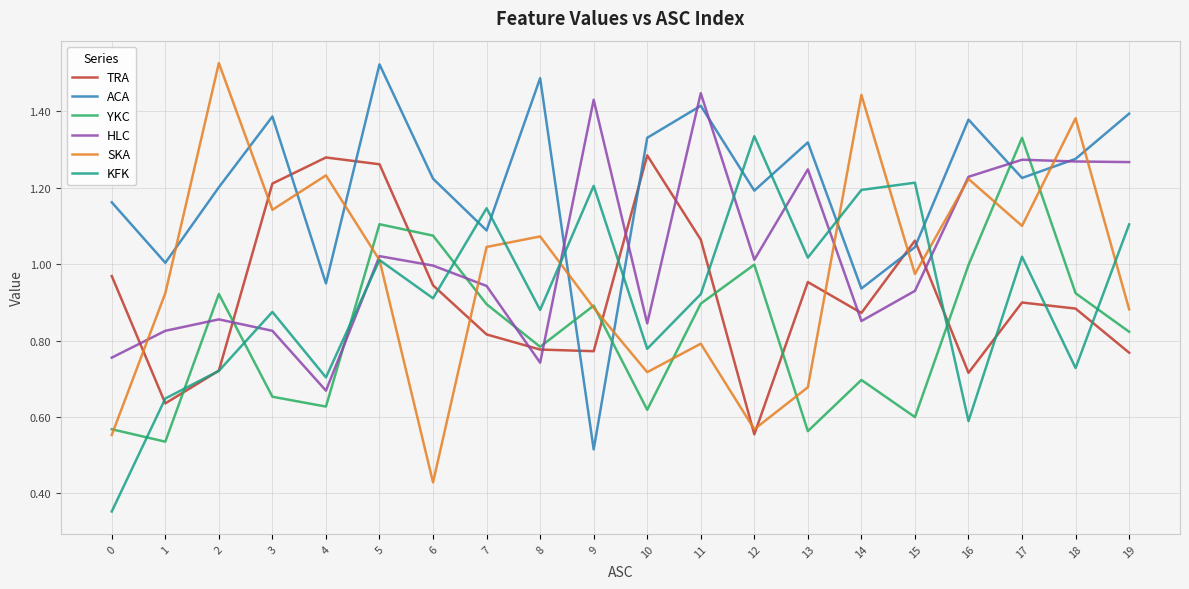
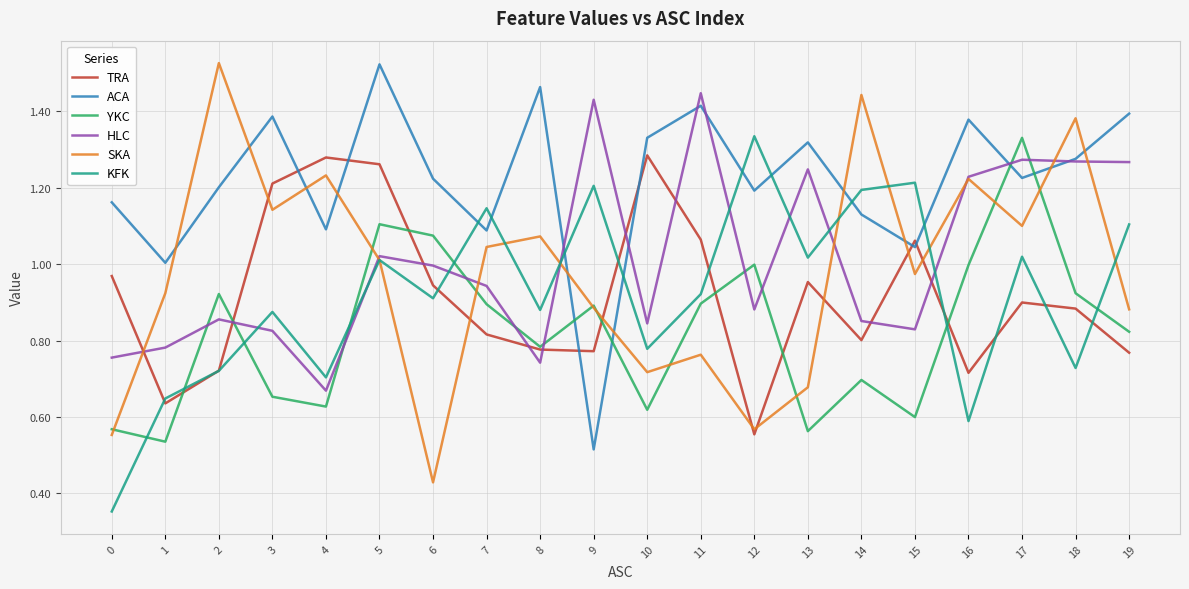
HLC, 1: 0.83 -> 0.78
ACA, 4: 0.95 -> 1.09
ACA, 8: 1.49 -> 1.46
SKA, 11: 0.79 -> 0.76
HLC, 12: 1.01 -> 0.88
TRA, 14: 0.87 -> 0.80
ACA, 14: 0.94 -> 1.13
HLC, 15: 0.93 -> 0.83
